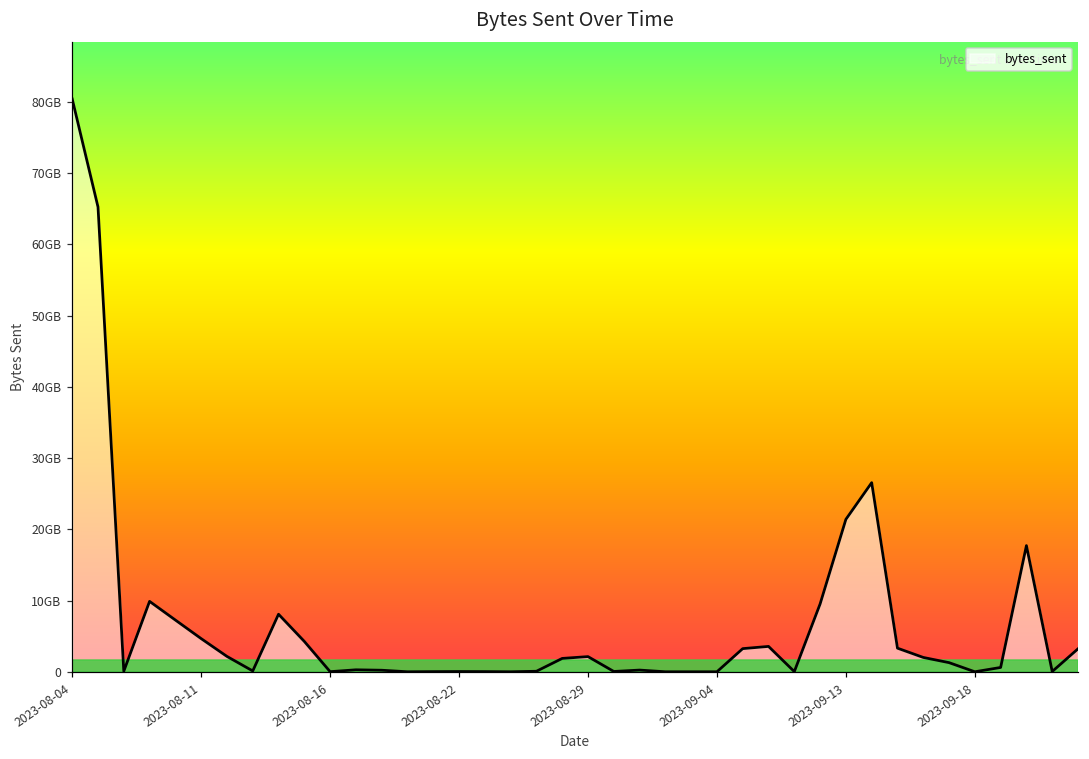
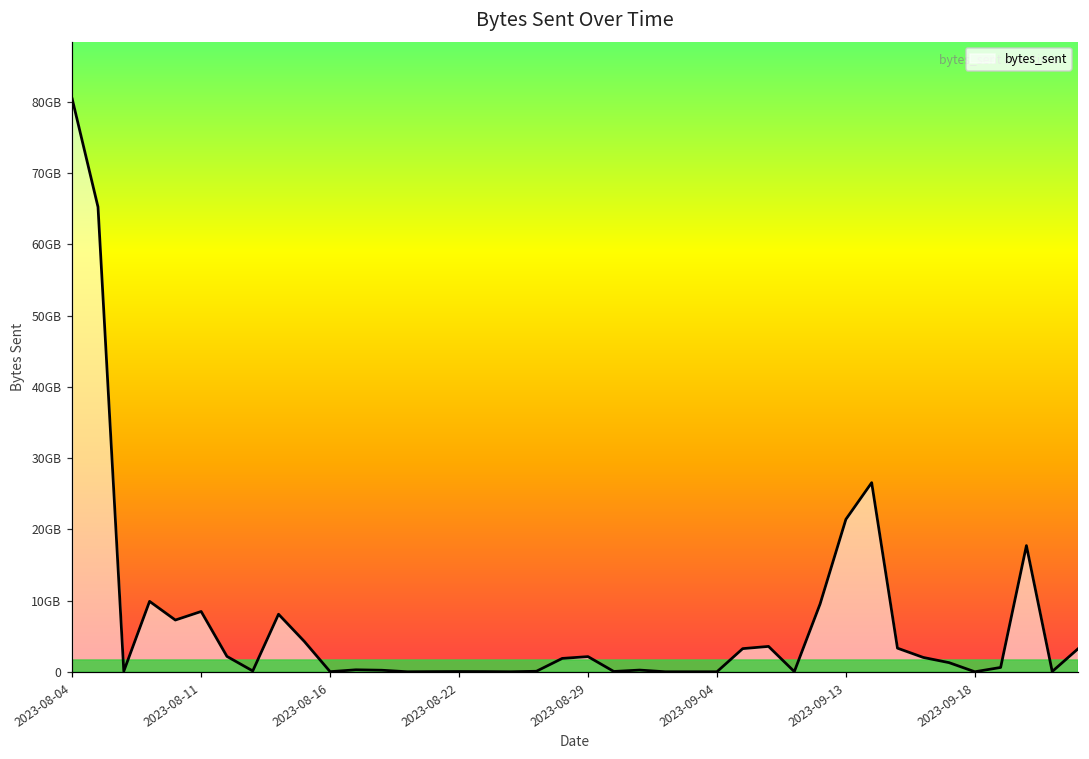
2023-08-11: 5GB -> 8GB
